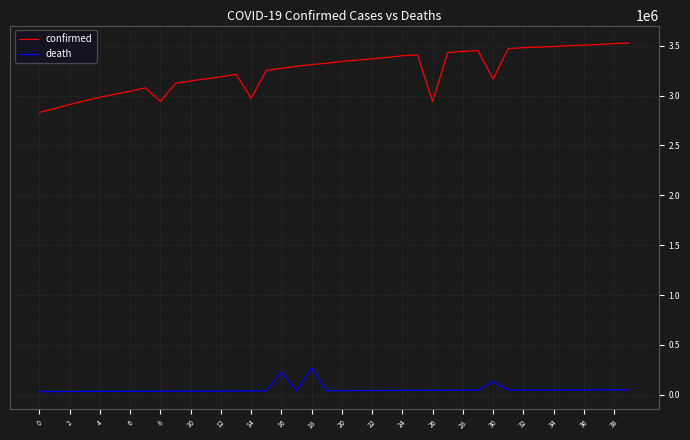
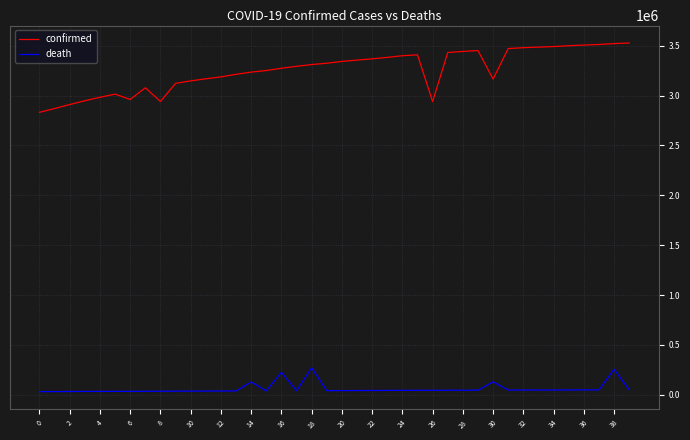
confirmed, 6: 3040000 -> 2960000
confirmed, 14: 3000000 -> 3200000
death, 14: 0 -> 100000
death, 38: 0 -> 300000
